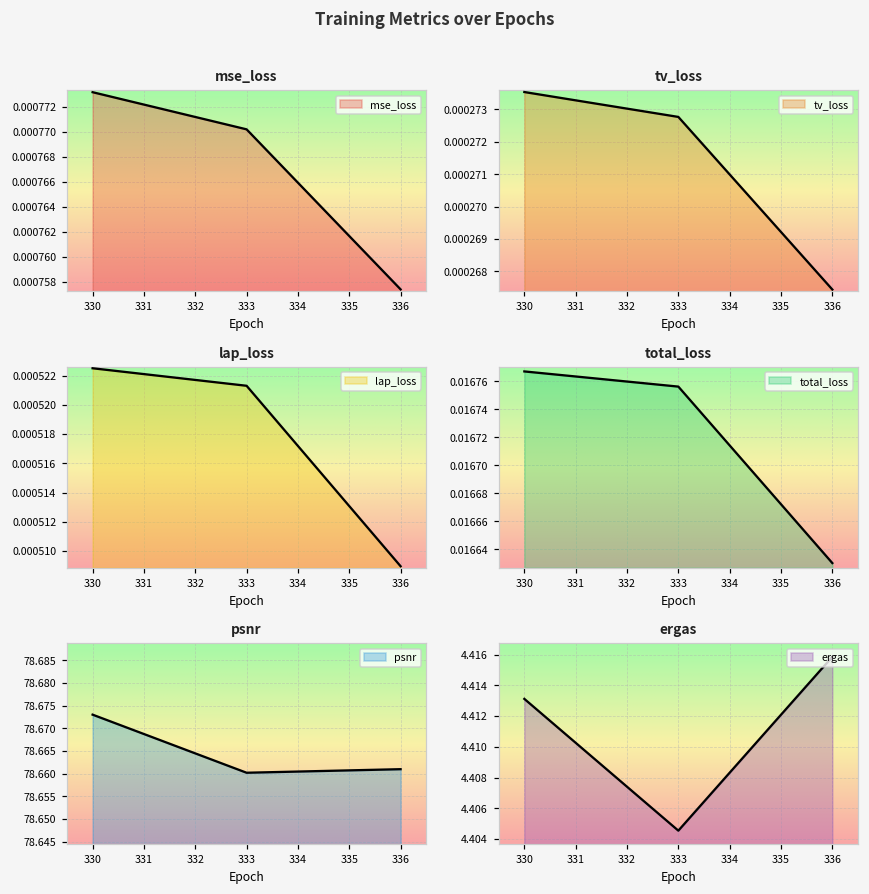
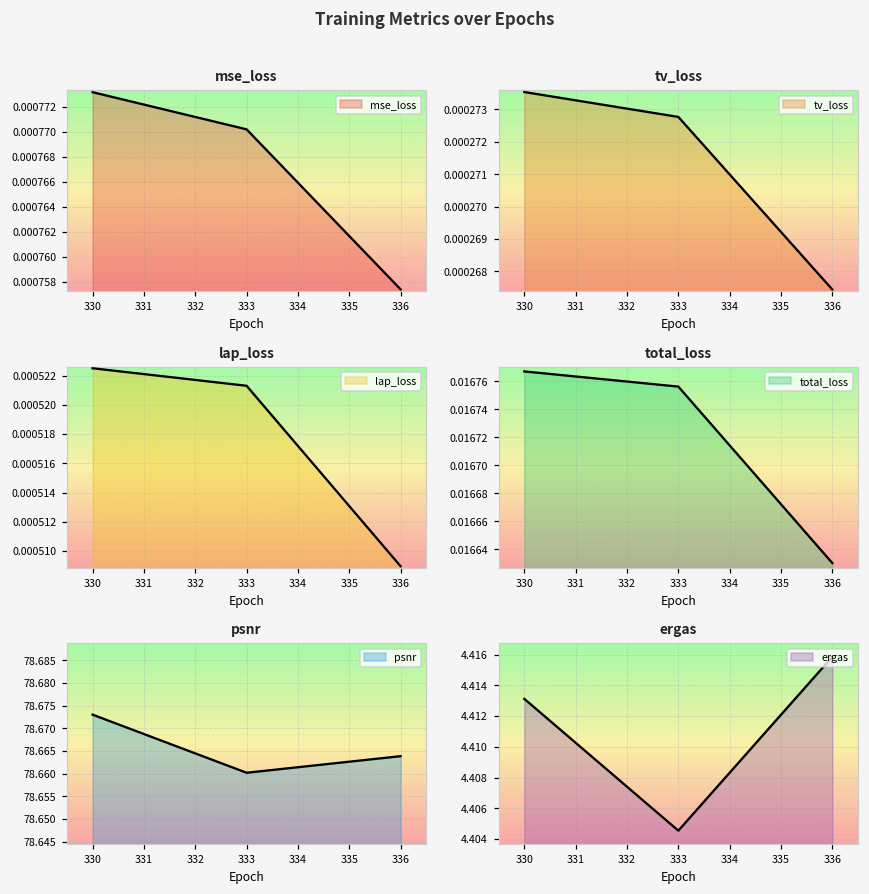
psnr, 336: 78.661 -> 78.664
